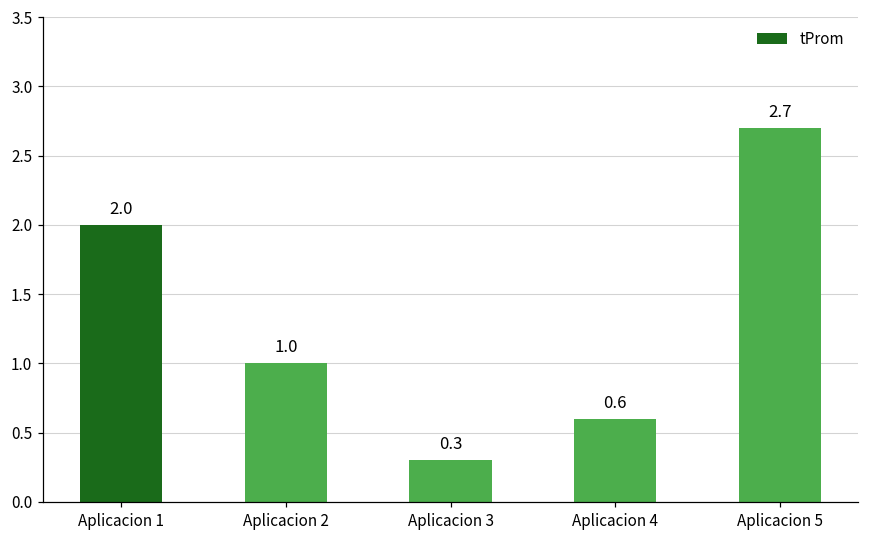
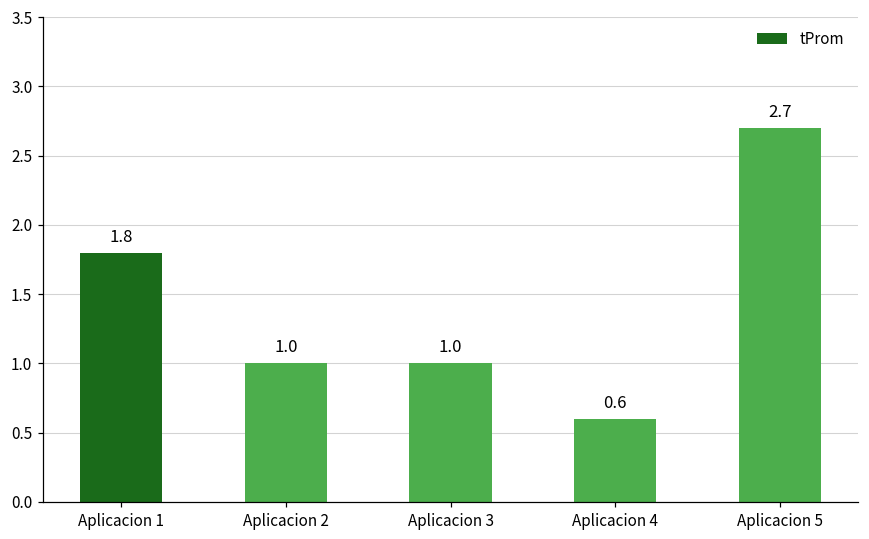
Aplicacion 1: 2.0 -> 1.8
Aplicacion 3: 0.3 -> 1.0
